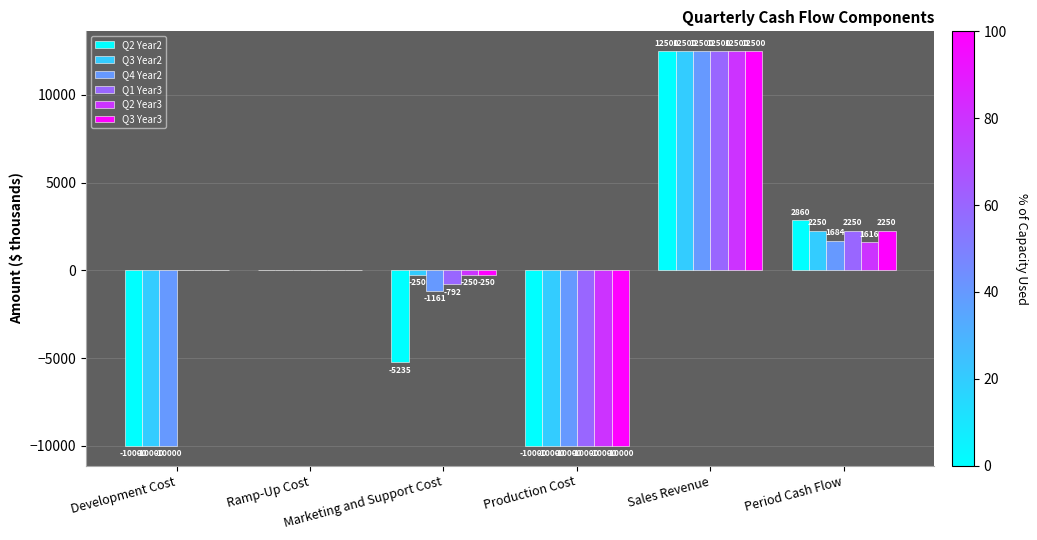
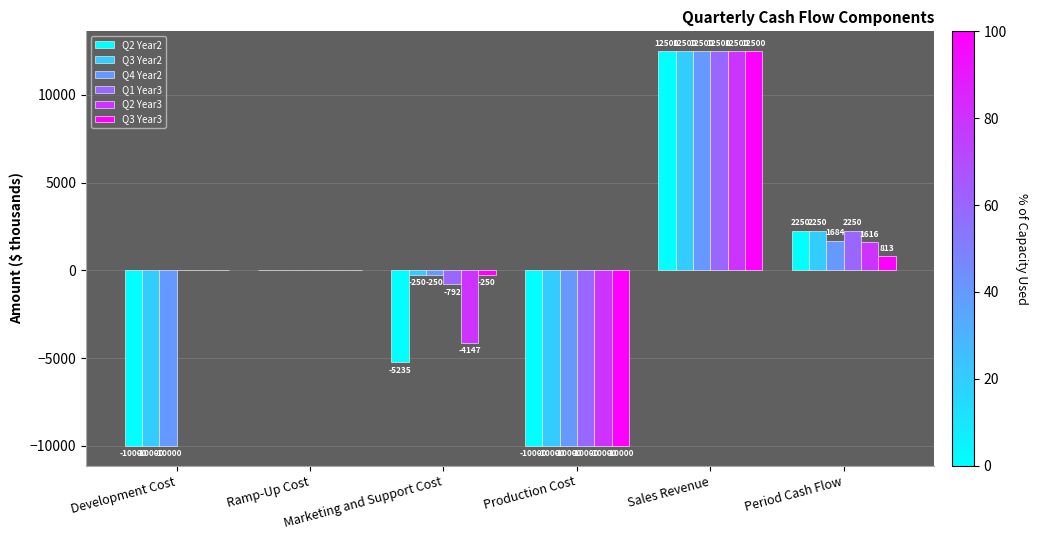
Q4 Year2, Marketing and Support Cost: -1161 -> -250
Q2 Year3, Marketing and Support Cost: -250 -> -4147
Q2 Year2, Period Cash Flow: 2860 -> 2250
Q3 Year3, Period Cash Flow: 2250 -> 813
